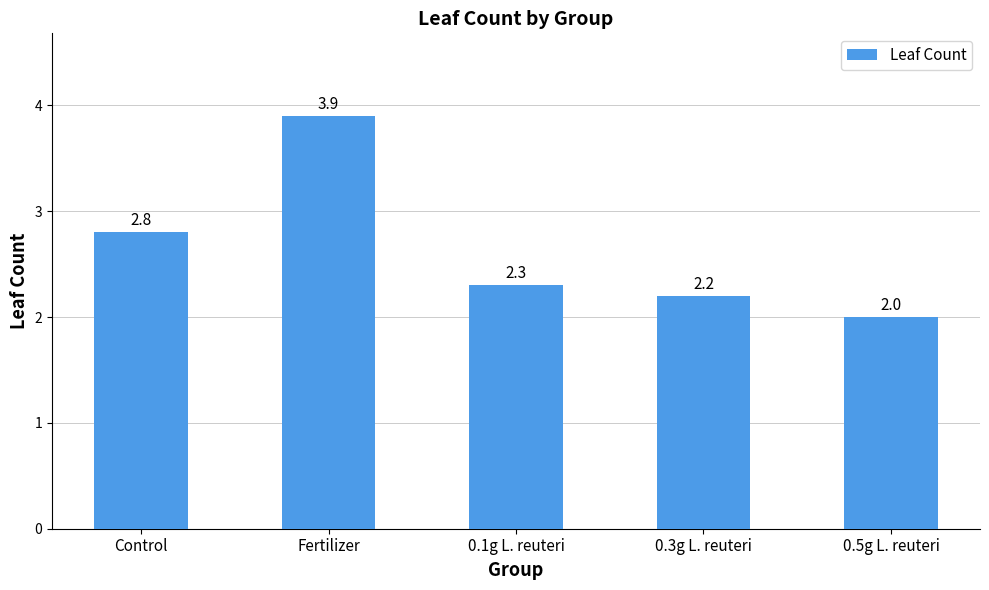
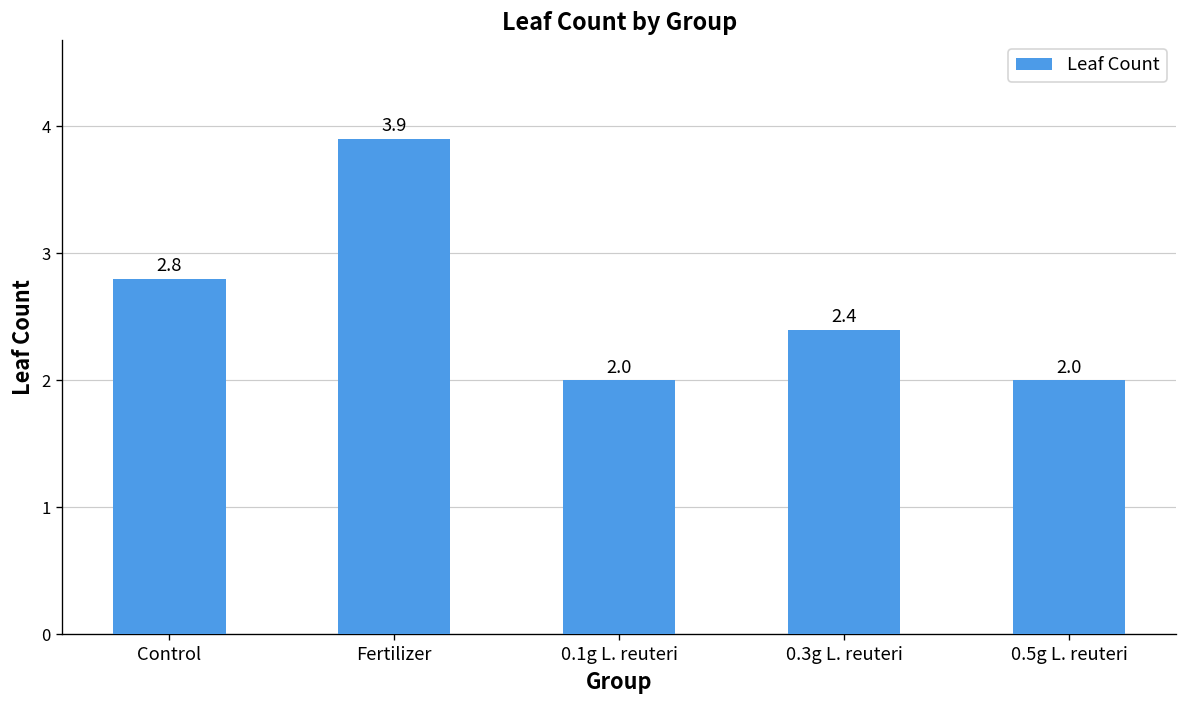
0.1g L. reuteri: 2.3 -> 2.0
0.3g L. reuteri: 2.2 -> 2.4
